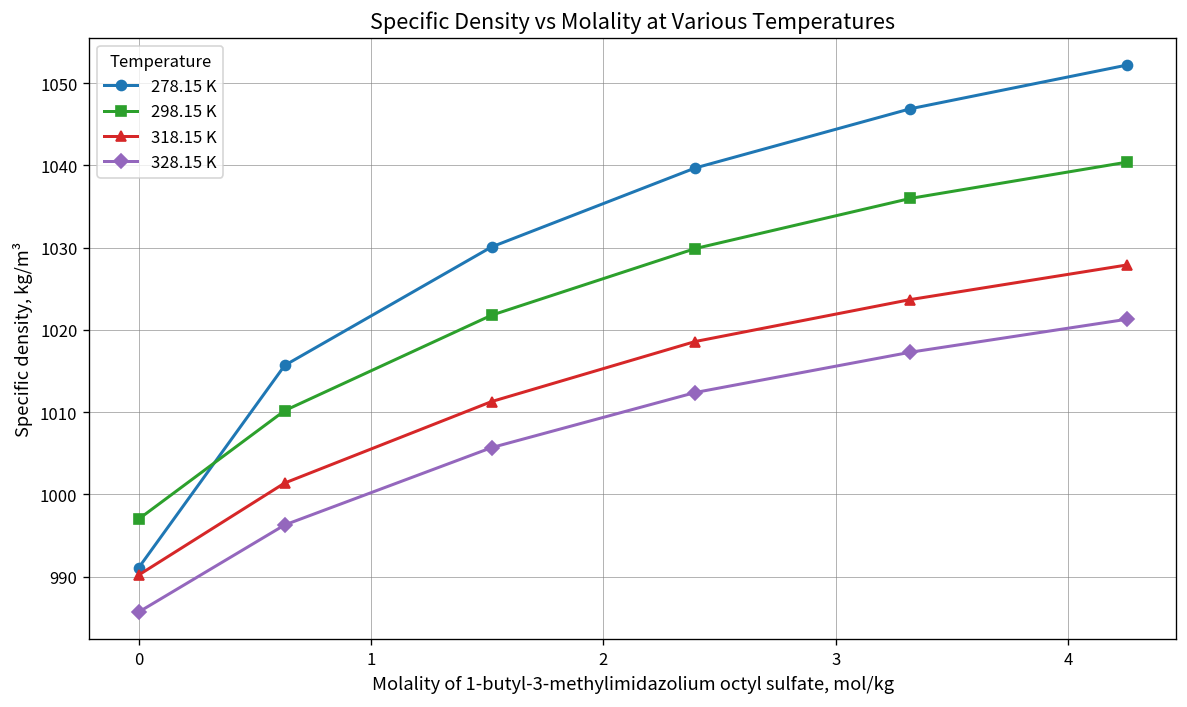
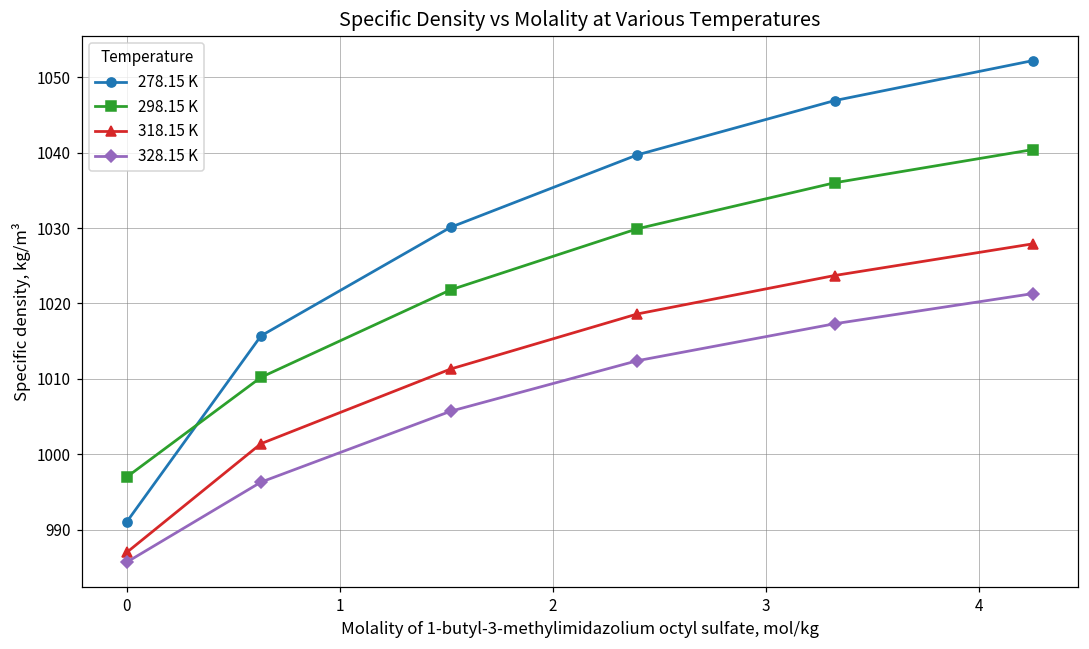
318.15 K, 0: 990 -> 987
